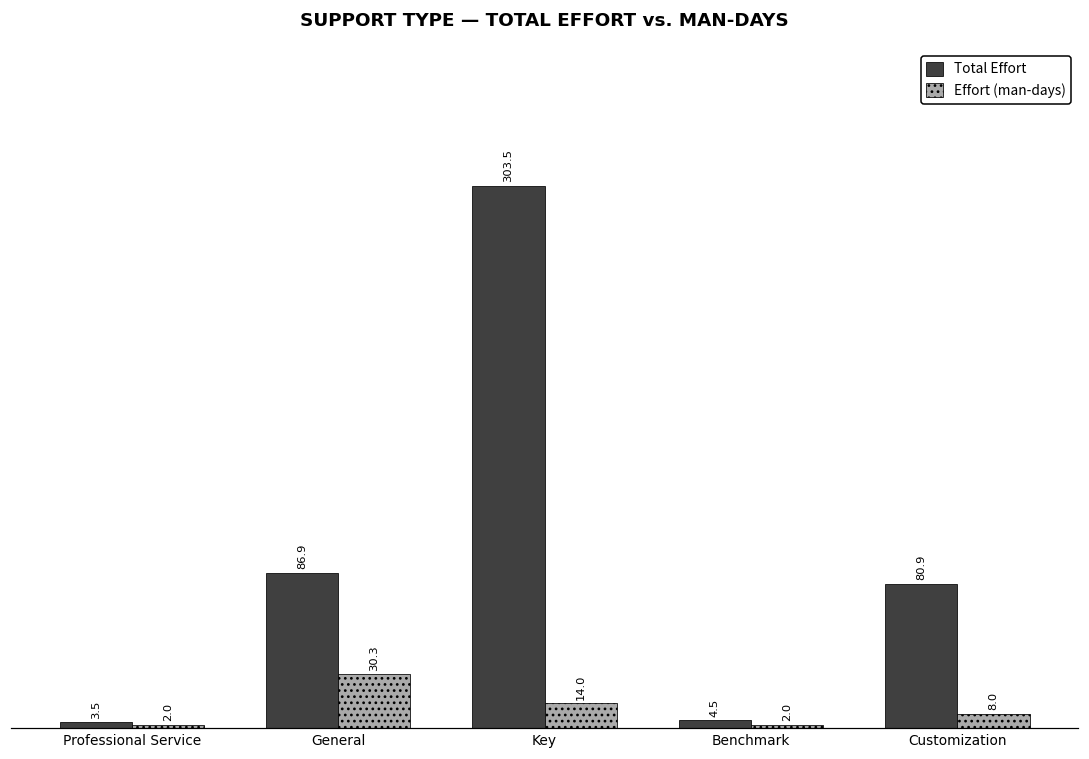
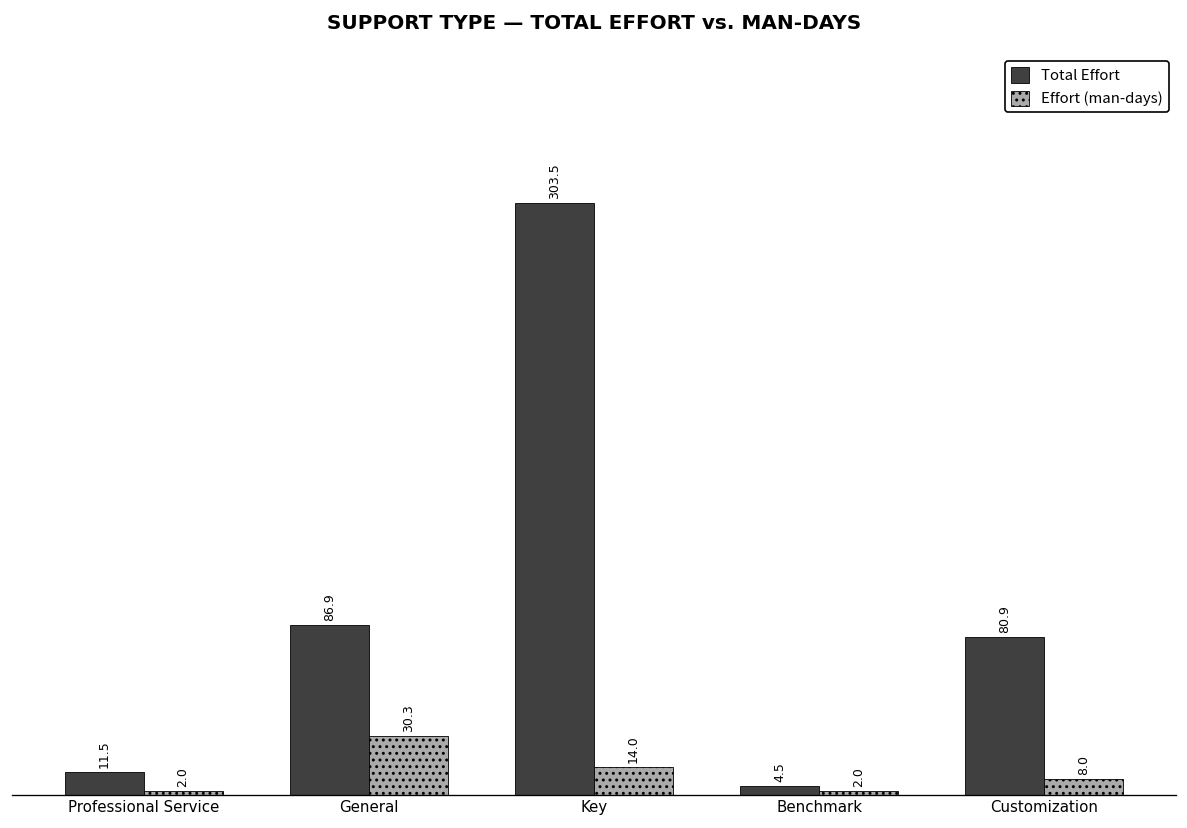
Total Effort, Professional Service: 3.5 -> 11.5
